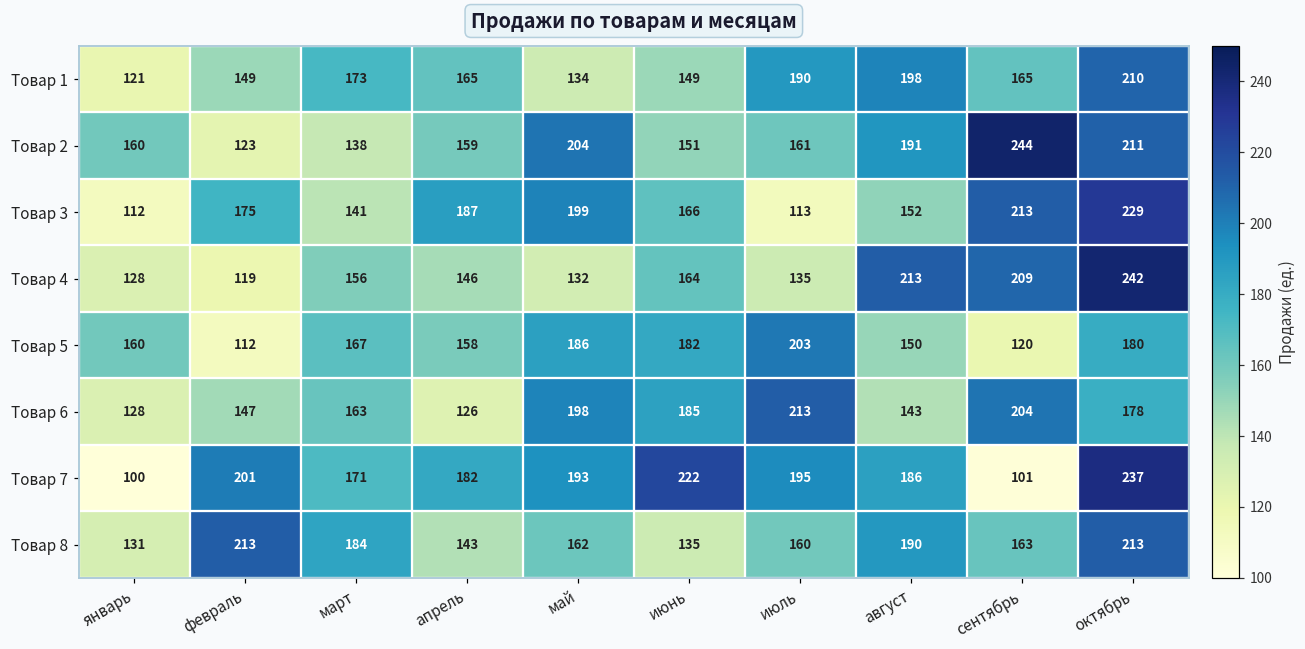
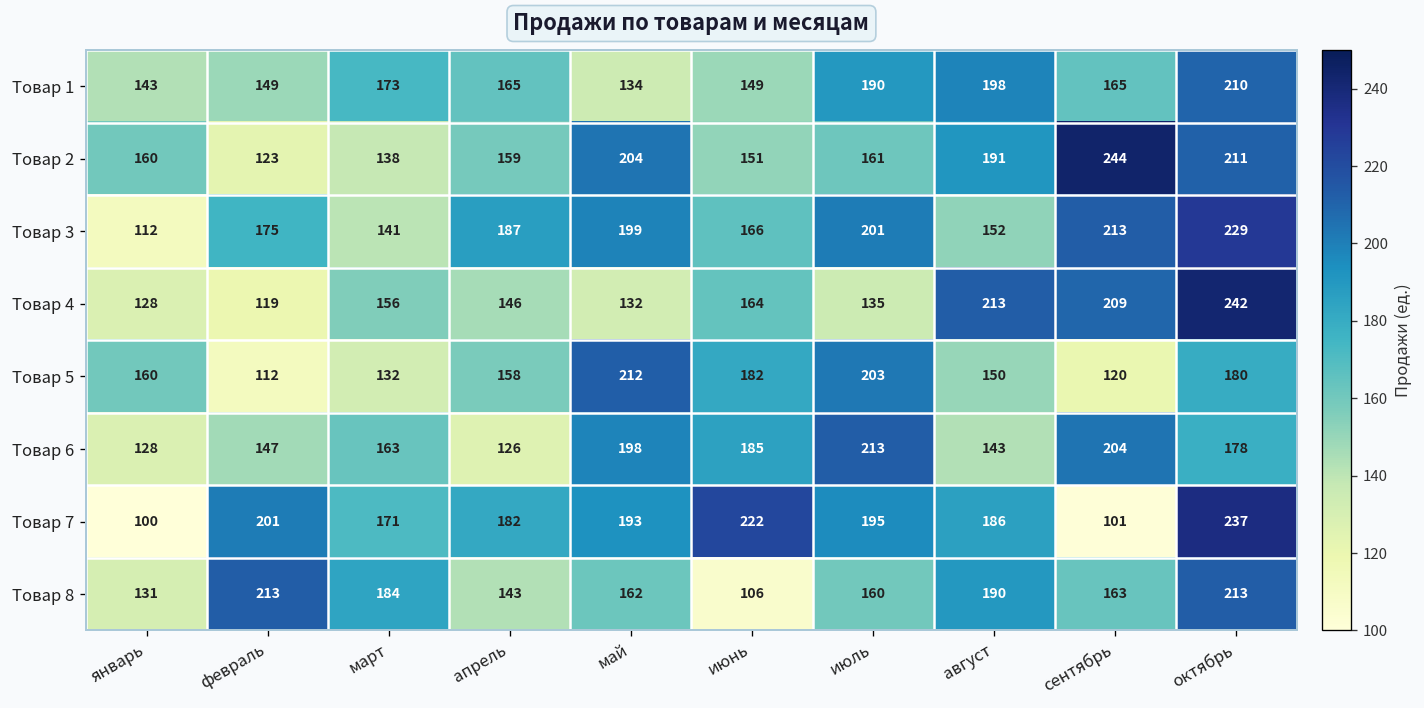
Товар 1, январь: 121 -> 143
Товар 3, июль: 113 -> 201
Товар 5, март: 167 -> 132
Товар 5, май: 186 -> 212
Товар 8, июнь: 135 -> 106
